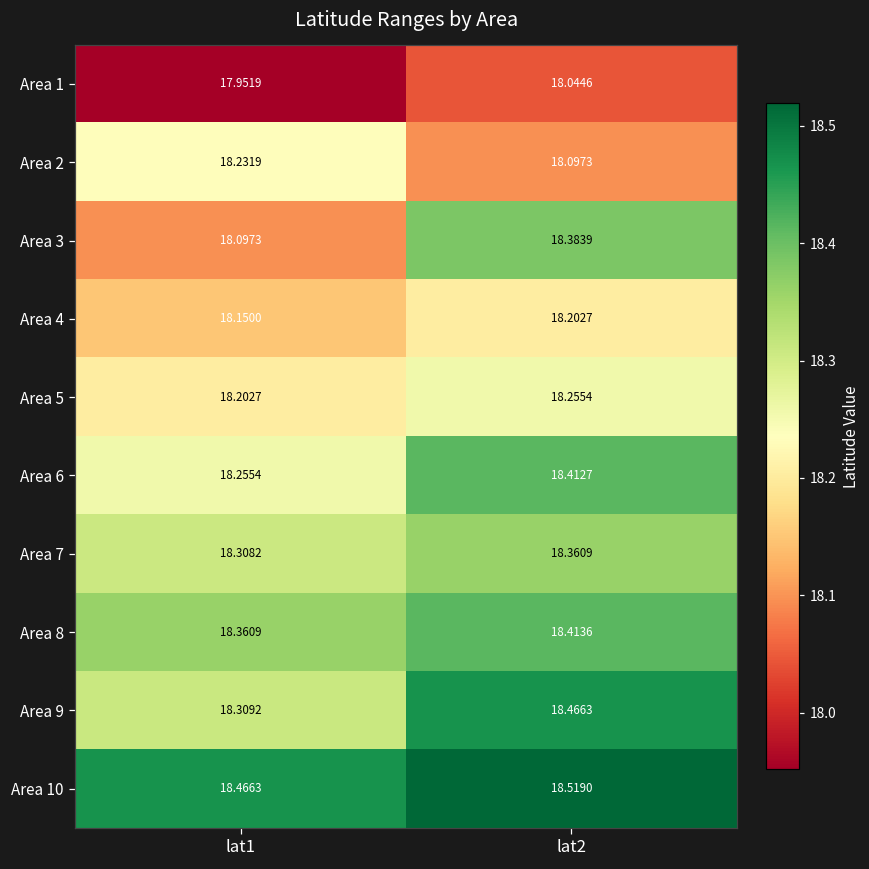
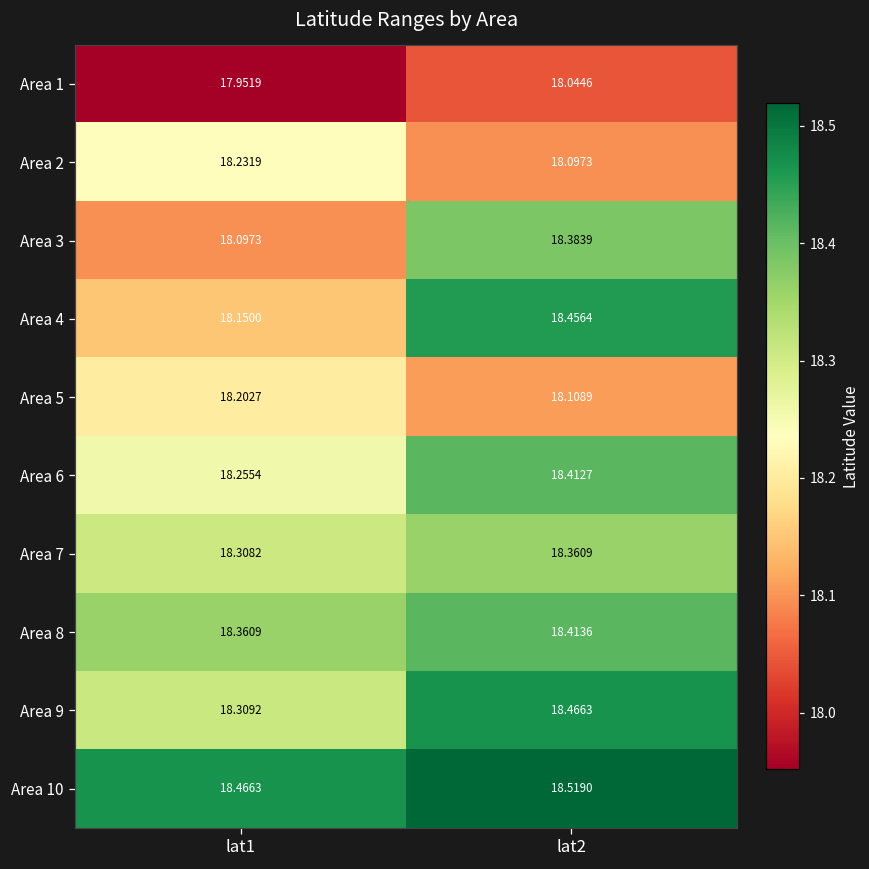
Area 4, lat2: 18.2027 -> 18.4564
Area 5, lat2: 18.2554 -> 18.1089
